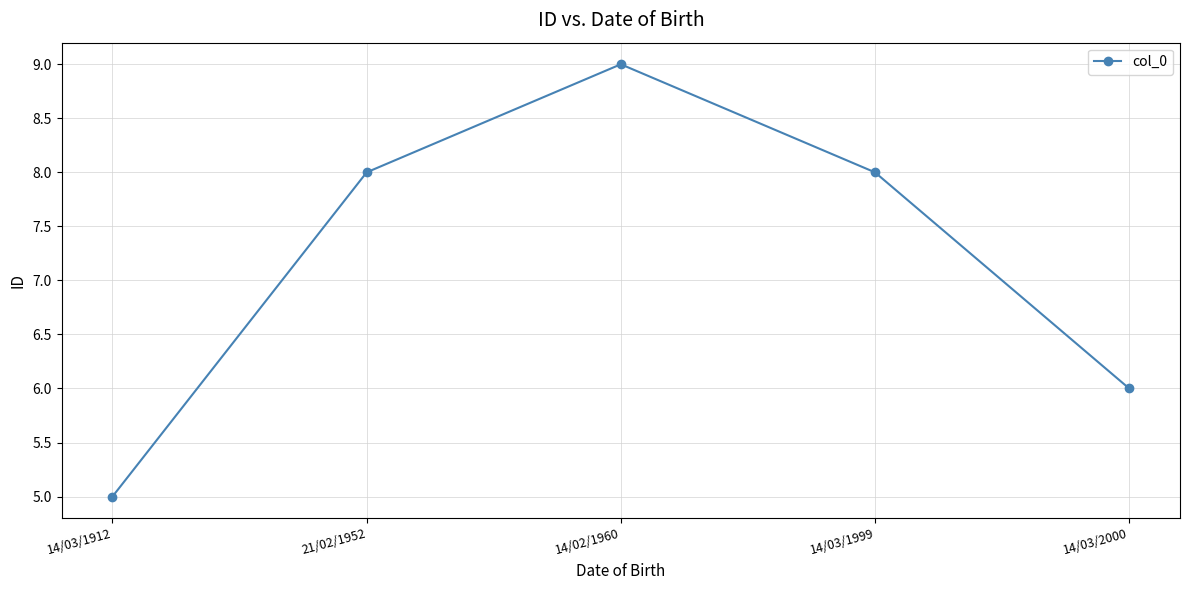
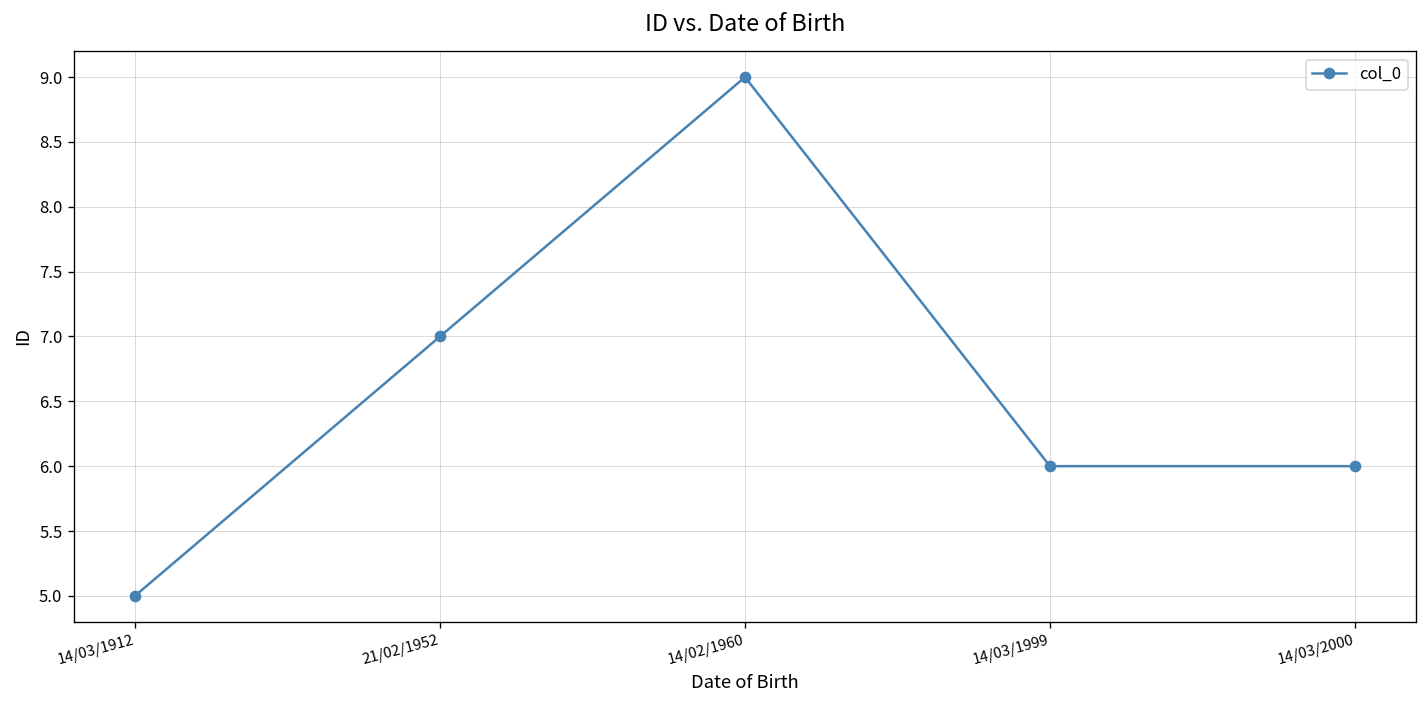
21/02/1952: 8 -> 7
14/03/1999: 8 -> 6
